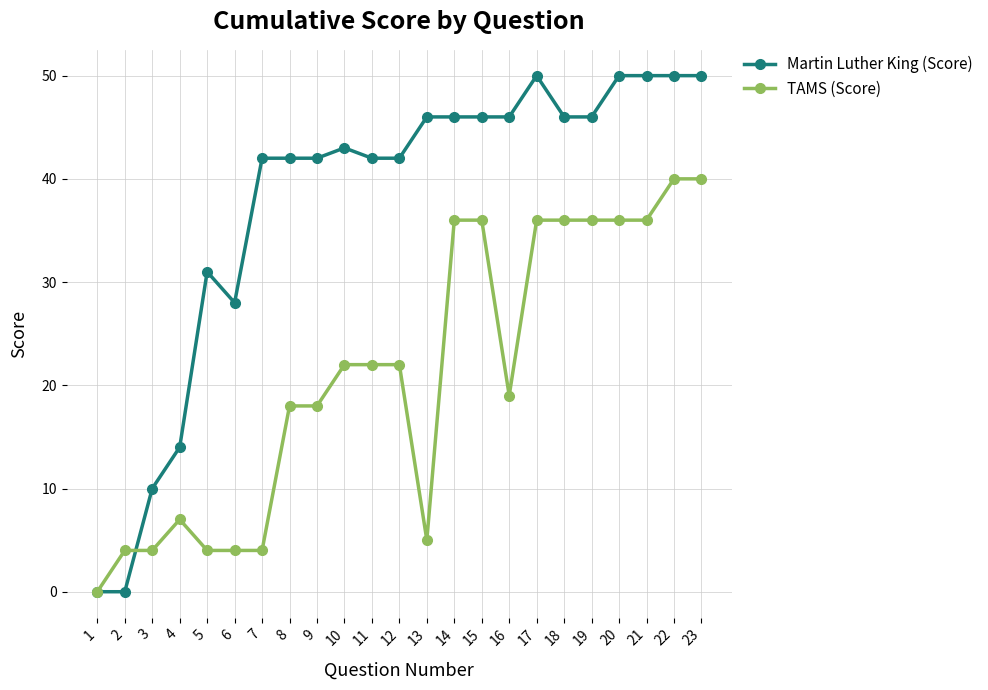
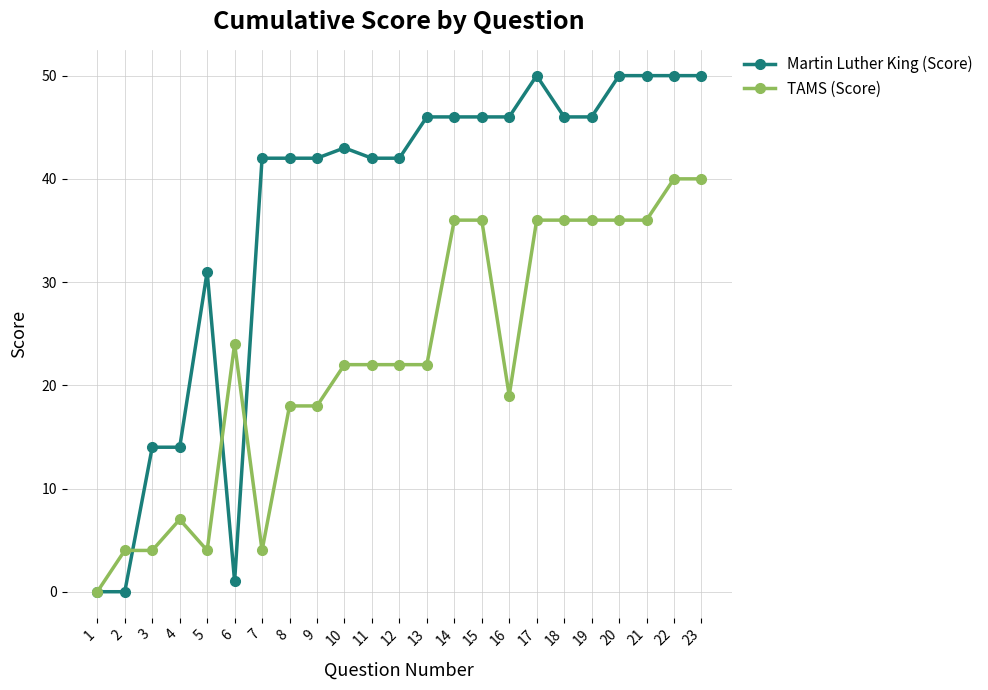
Martin Luther King (Score), 3: 10 -> 14
Martin Luther King (Score), 6: 28 -> 1
TAMS (Score), 6: 4 -> 24
TAMS (Score), 13: 5 -> 22
